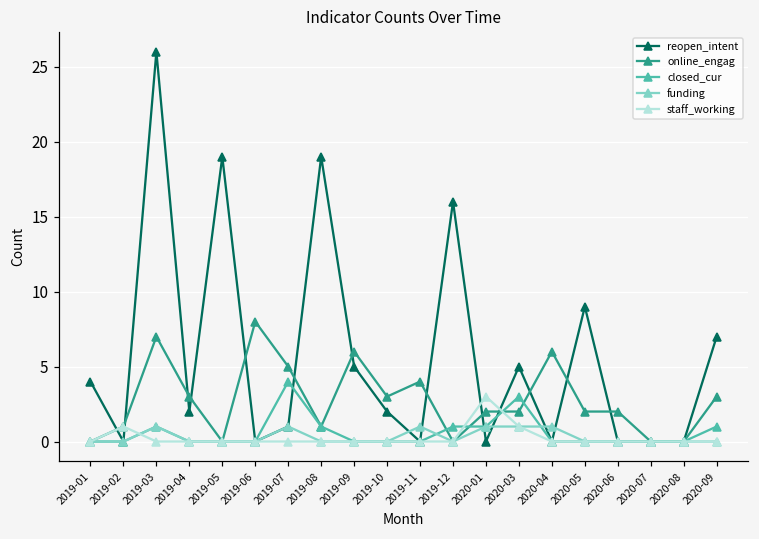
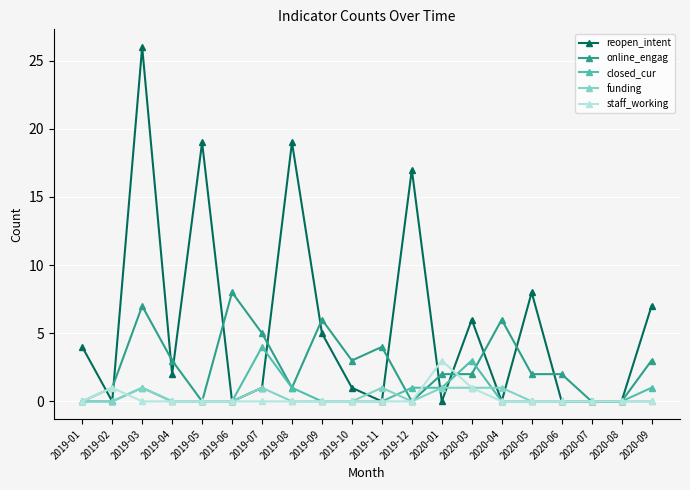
reopen_intent, 2019-10: 2 -> 1
reopen_intent, 2019-12: 16 -> 17
reopen_intent, 2020-03: 5 -> 6
reopen_intent, 2020-05: 9 -> 8
